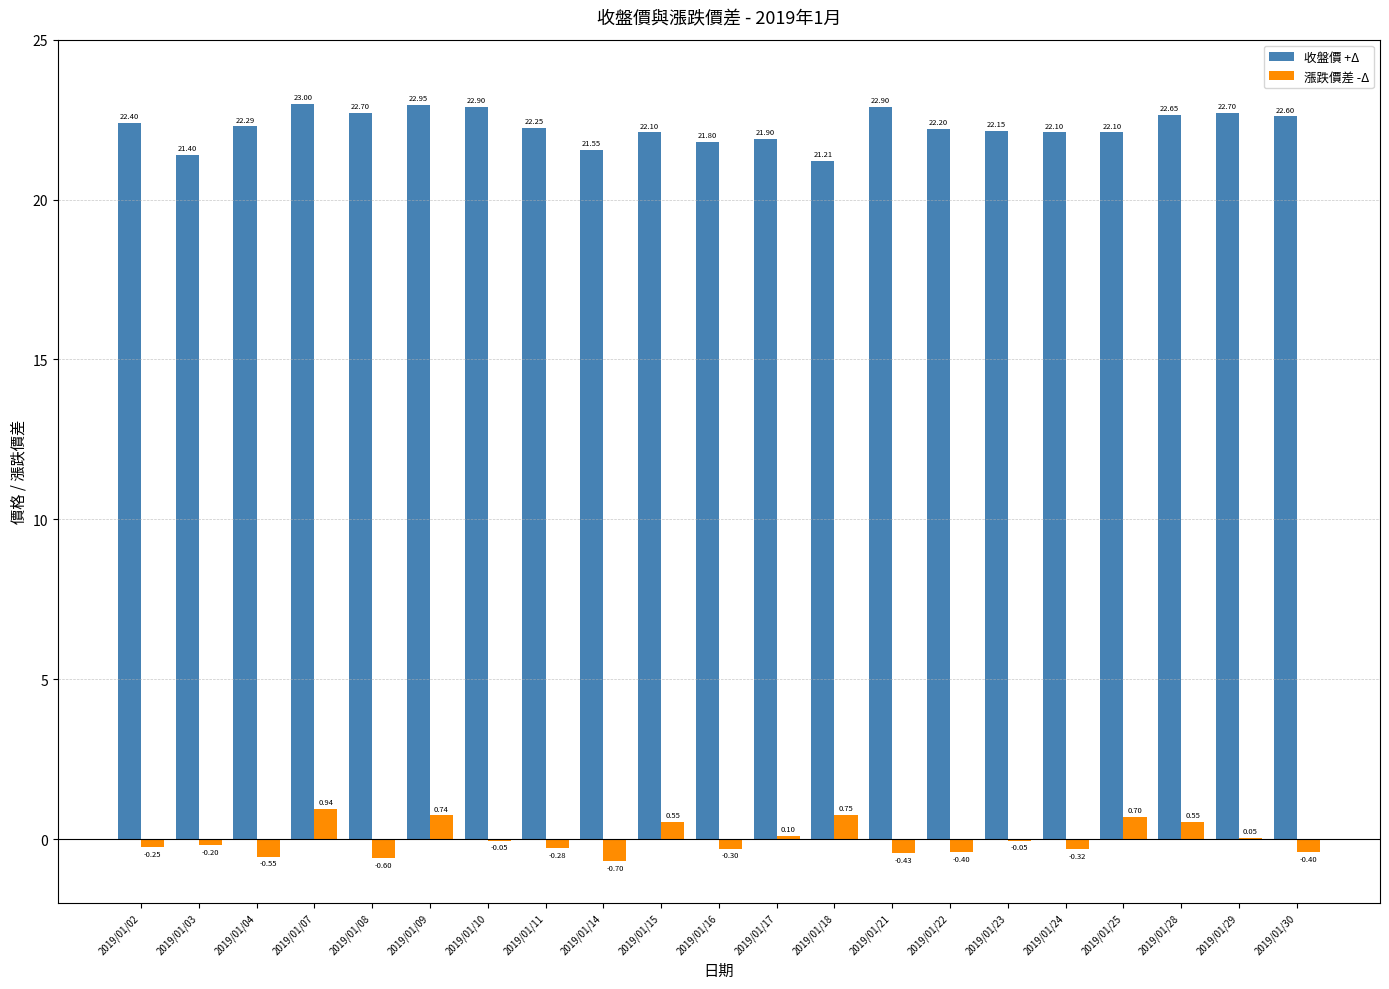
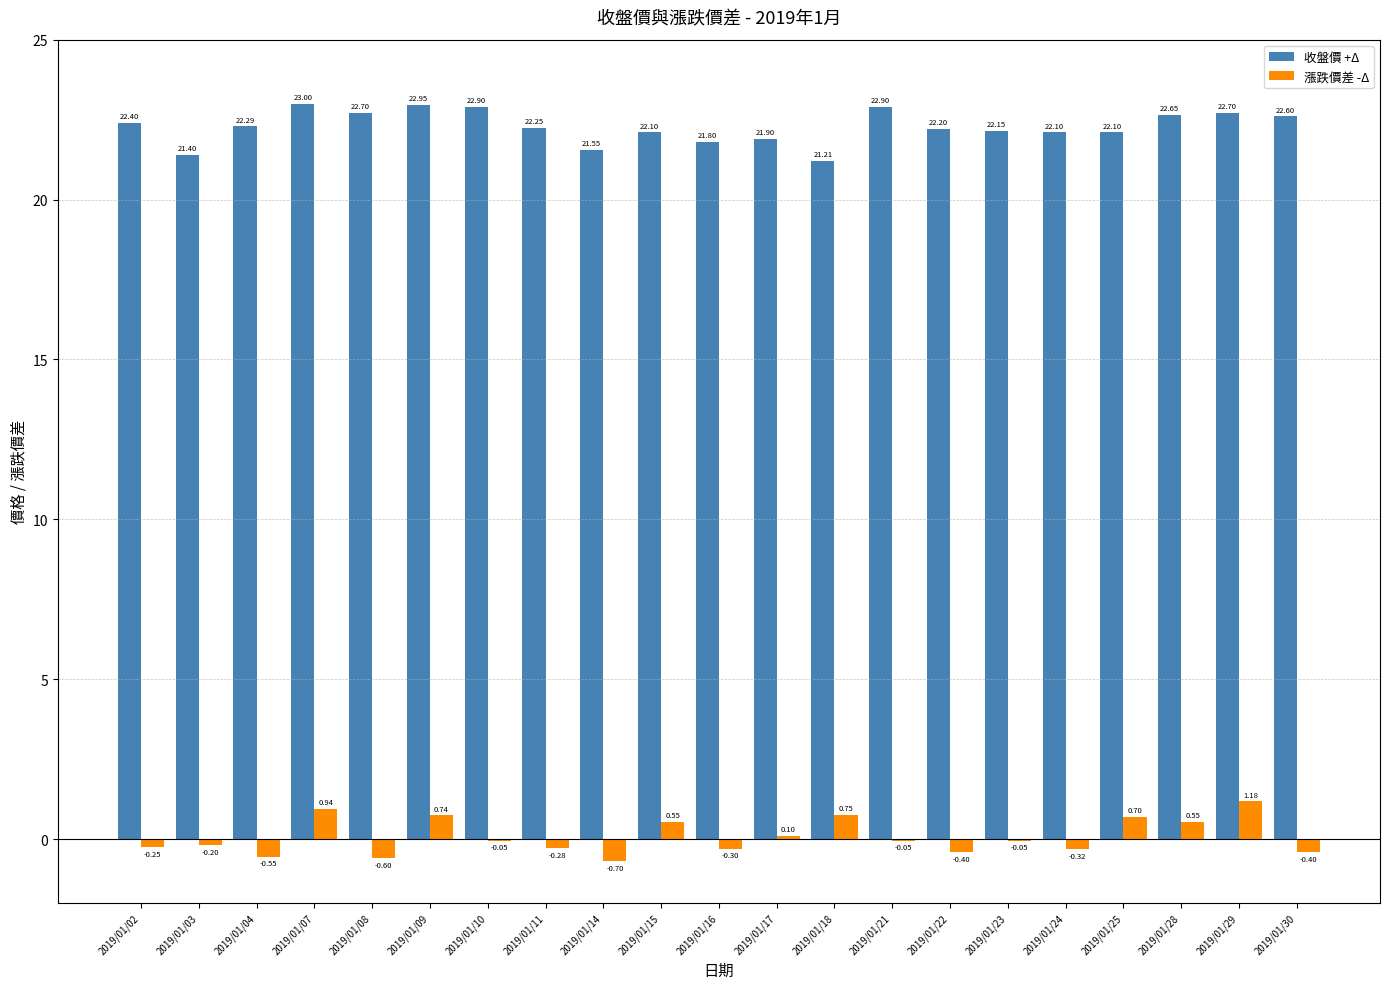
漲跌價差 -Δ, 2019/01/21: -0.43 -> -0.05
漲跌價差 -Δ, 2019/01/29: 0.05 -> 1.18
